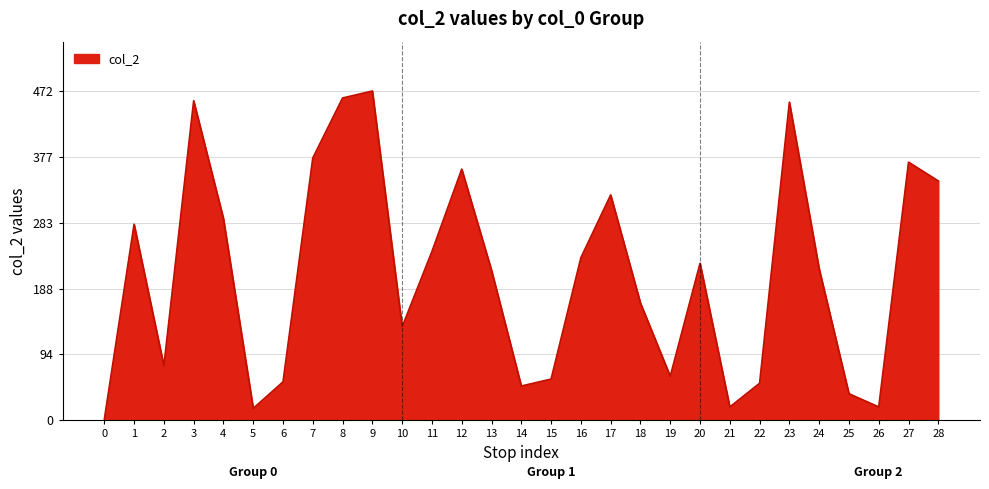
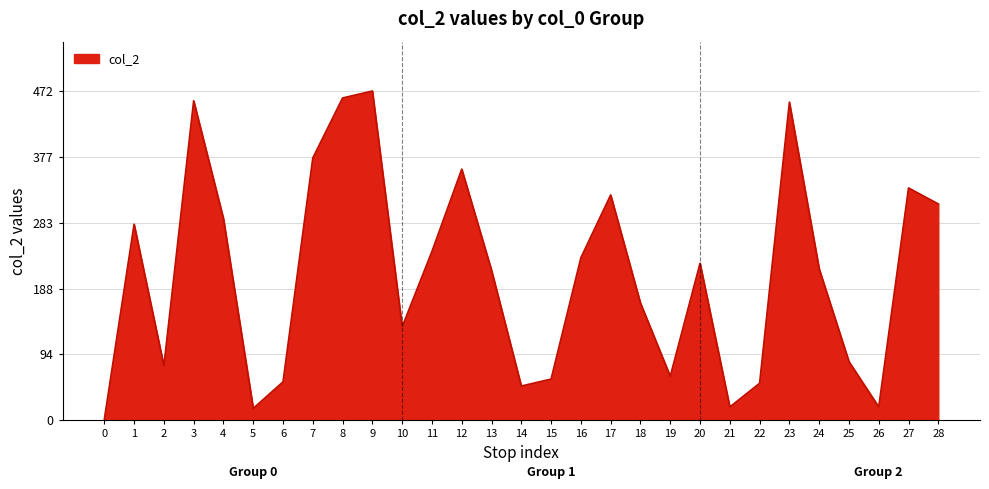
25: 40 -> 80
27: 370 -> 330
28: 340 -> 310
